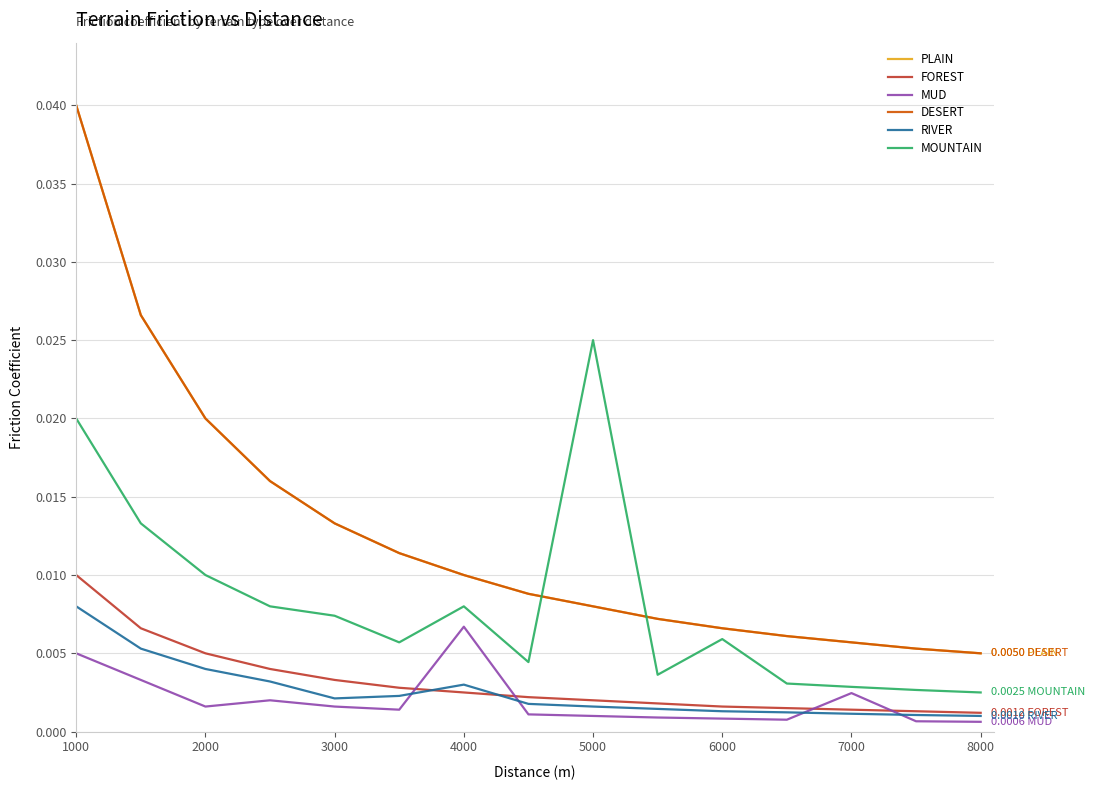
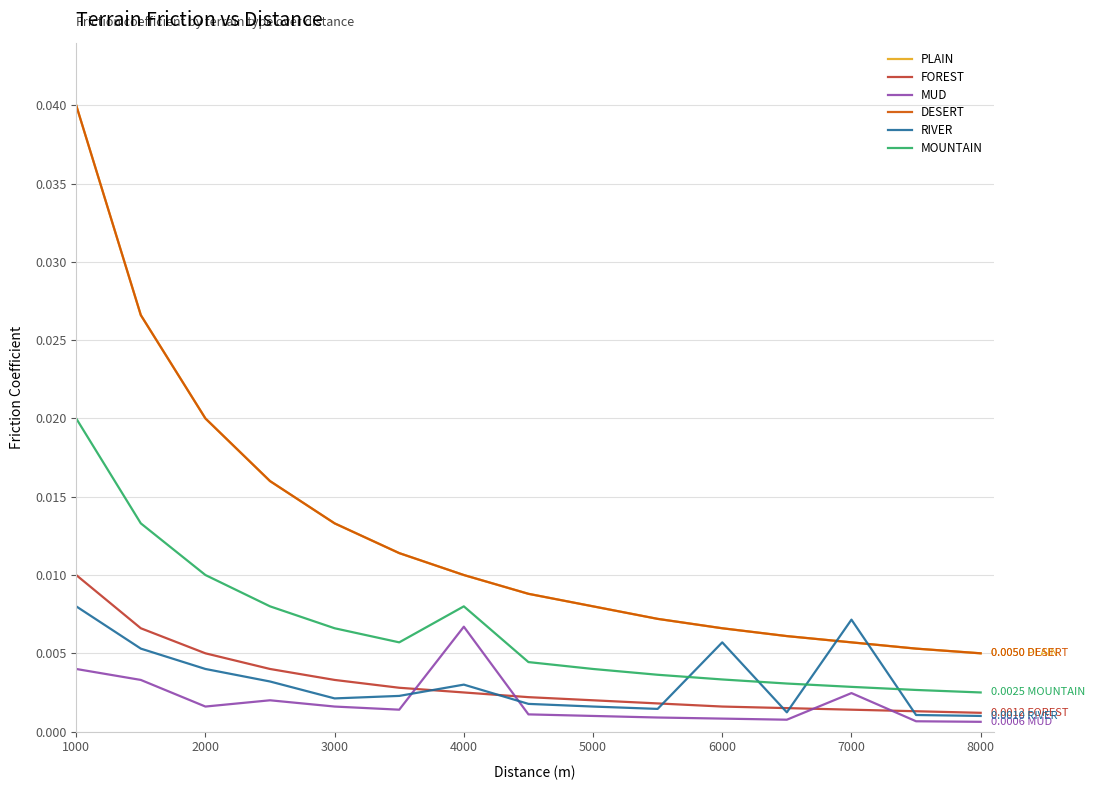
MUD, 1000: 0.005 -> 0.004
MOUNTAIN, 3000: 0.0074 -> 0.0066
MOUNTAIN, 5000: 0.025 -> 0.004
RIVER, 6000: 0.0013 -> 0.0057
MOUNTAIN, 6000: 0.0059 -> 0.0033
RIVER, 7000: 0.0011 -> 0.0072
